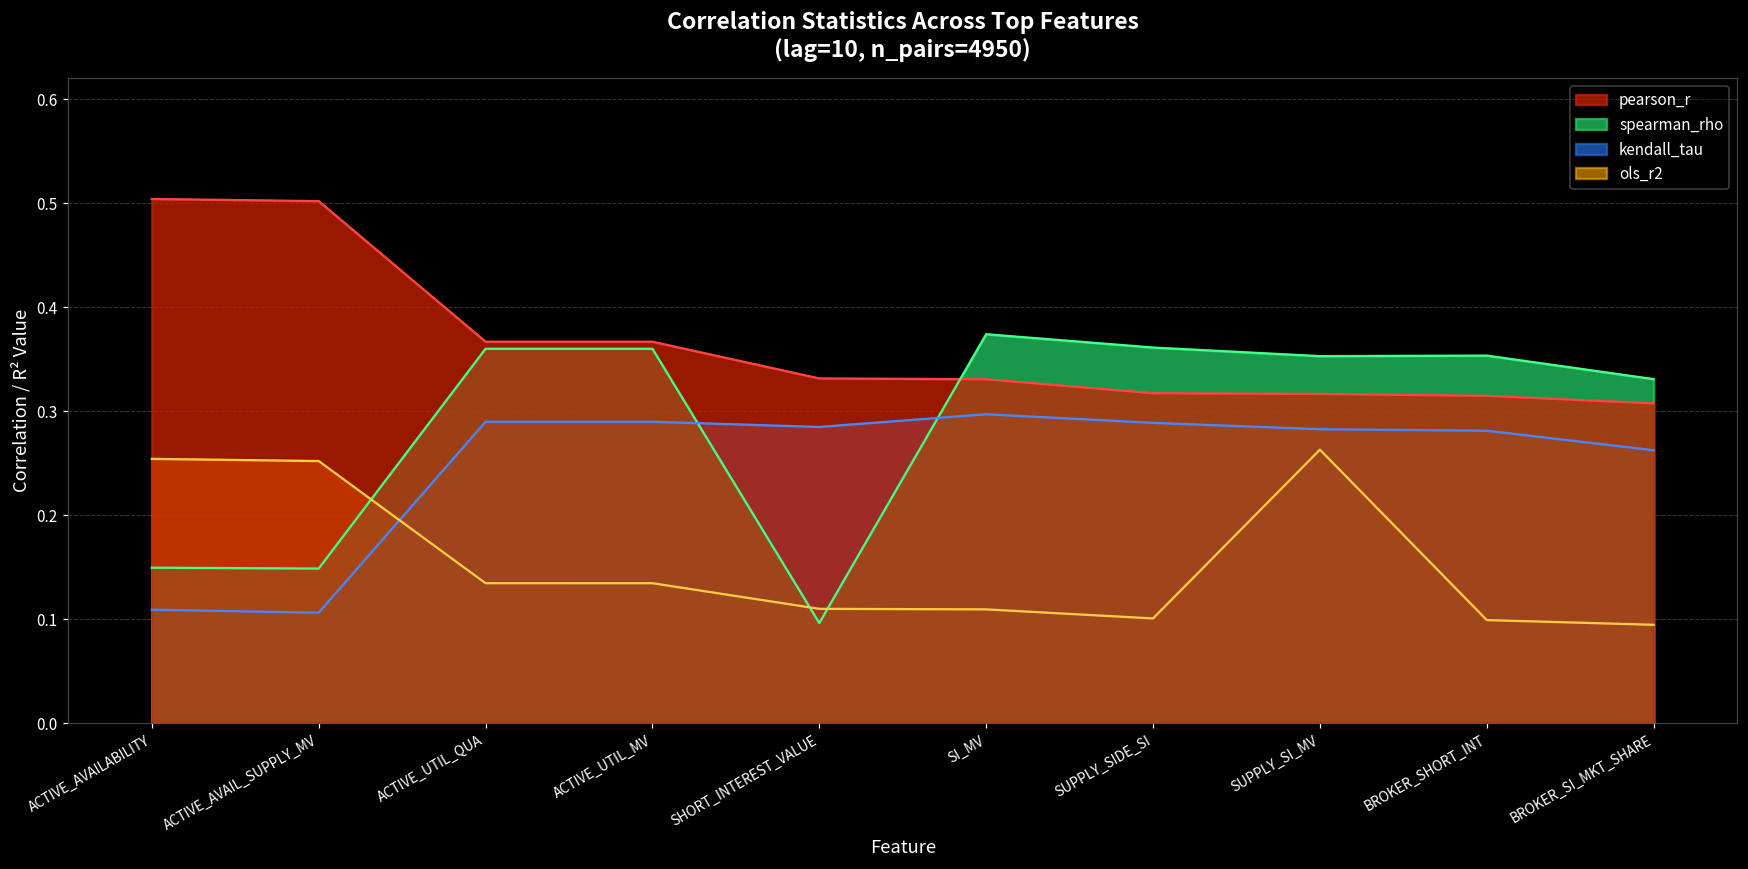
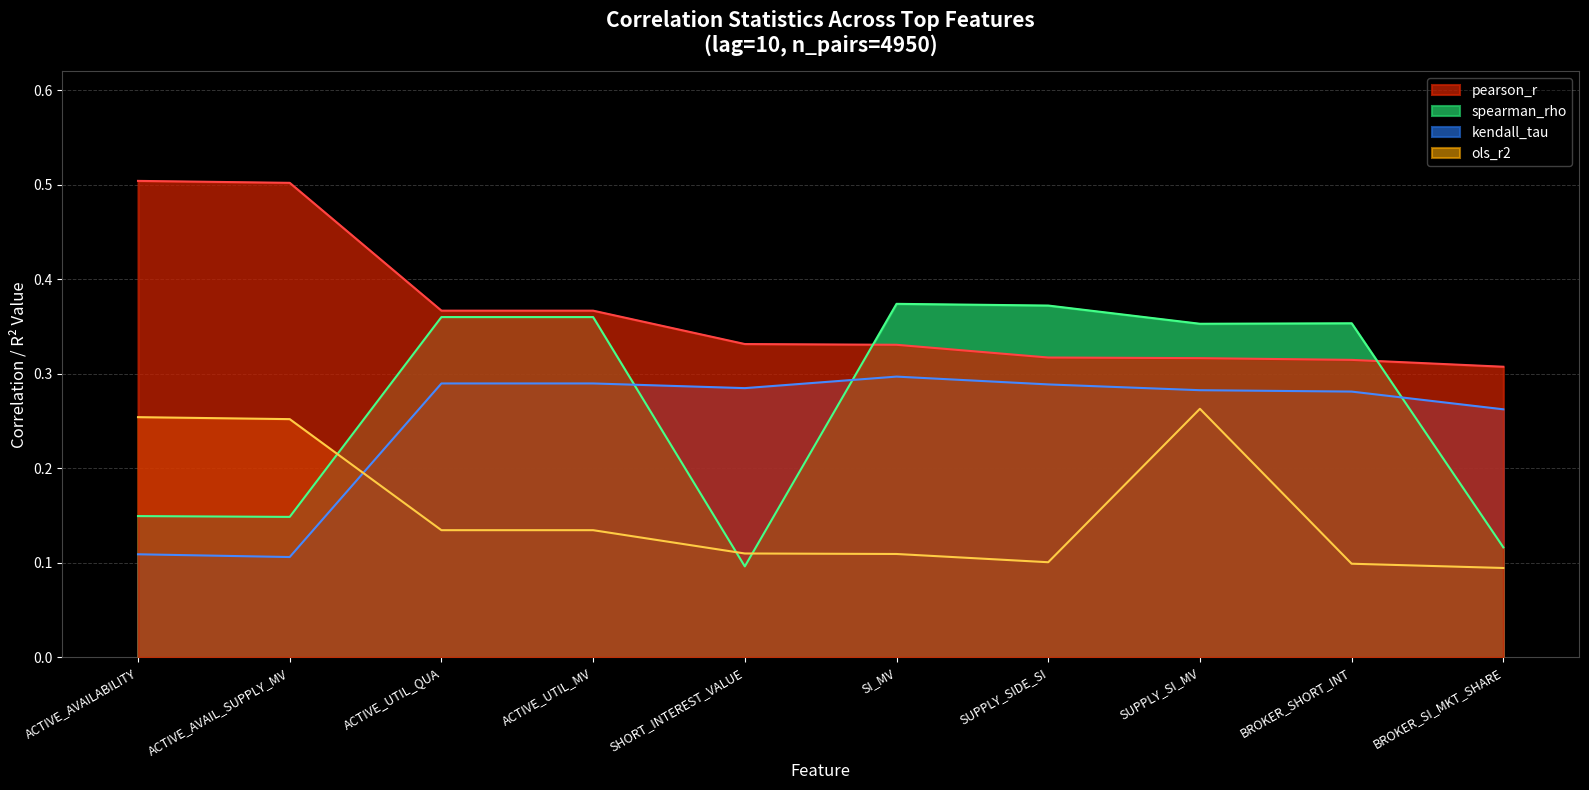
spearman_rho, SUPPLY_SIDE_SI: 0.36 -> 0.37
spearman_rho, BROKER_SI_MKT_SHARE: 0.33 -> 0.12
